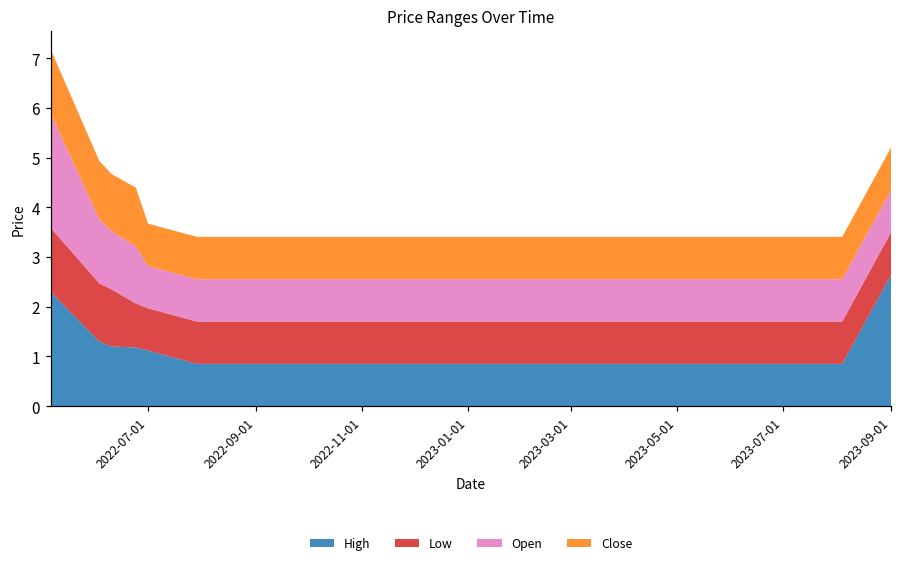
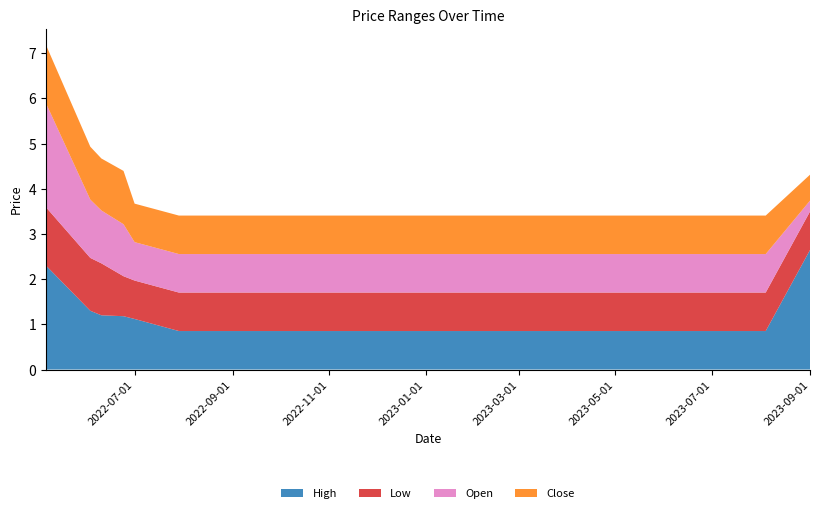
Open, 2023-09-01: 0.9 -> 0.2
Close, 2023-09-01: 0.9 -> 0.6
